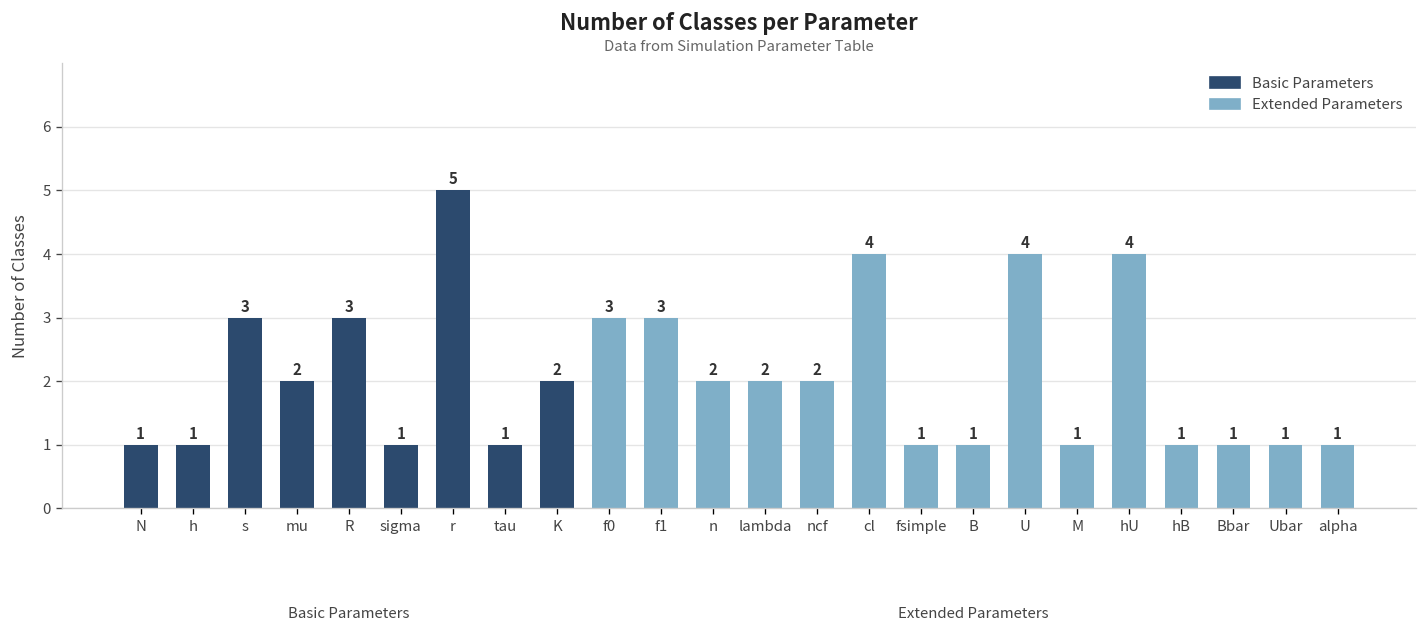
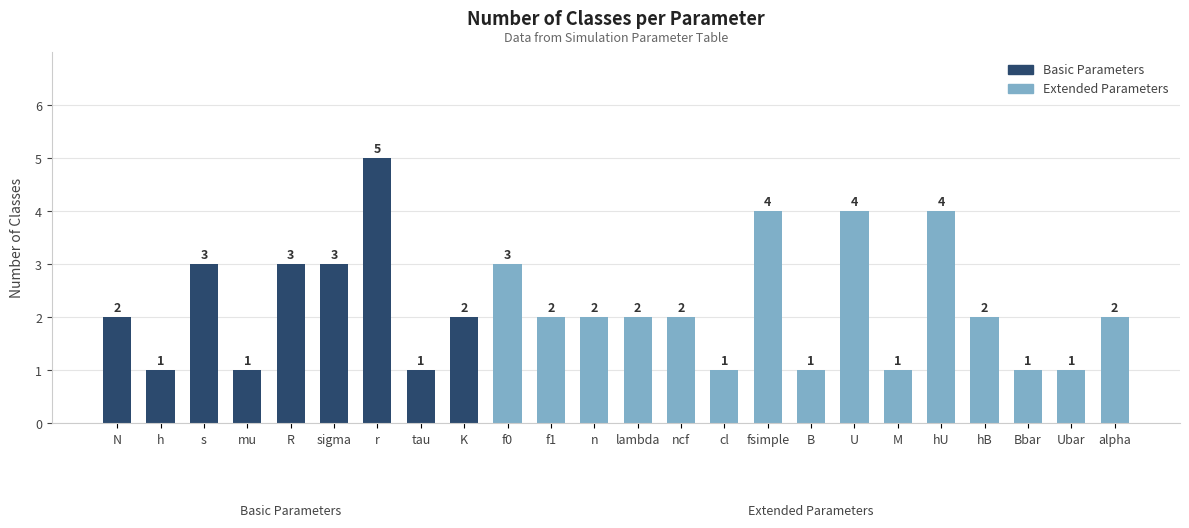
N: 1 -> 2
mu: 2 -> 1
sigma: 1 -> 3
f1: 3 -> 2
cl: 4 -> 1
fsimple: 1 -> 4
hB: 1 -> 2
alpha: 1 -> 2
